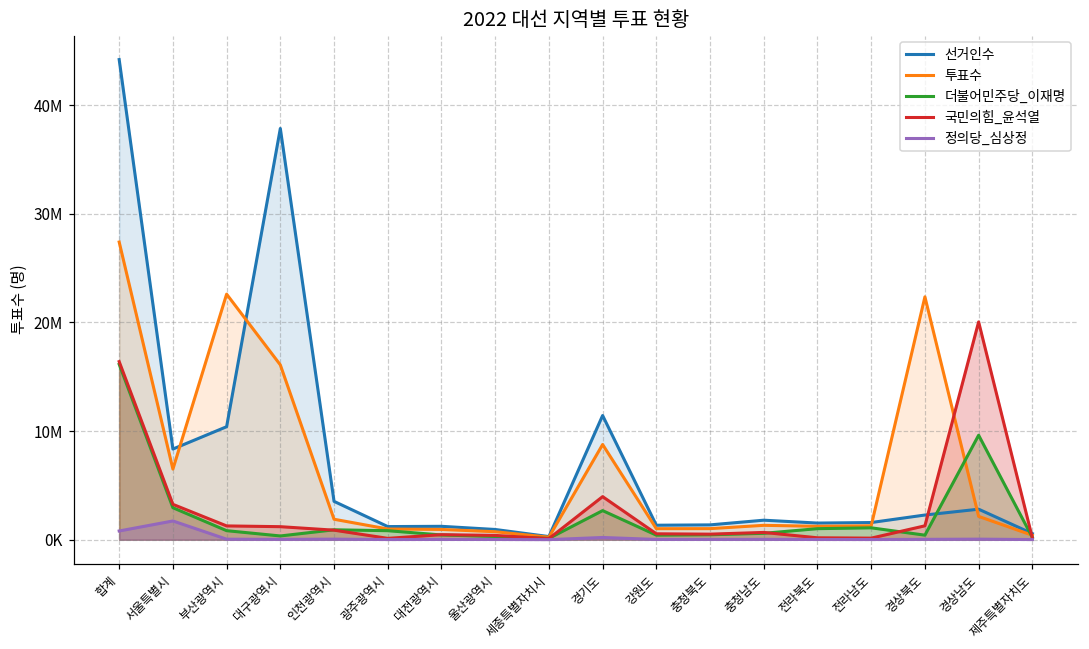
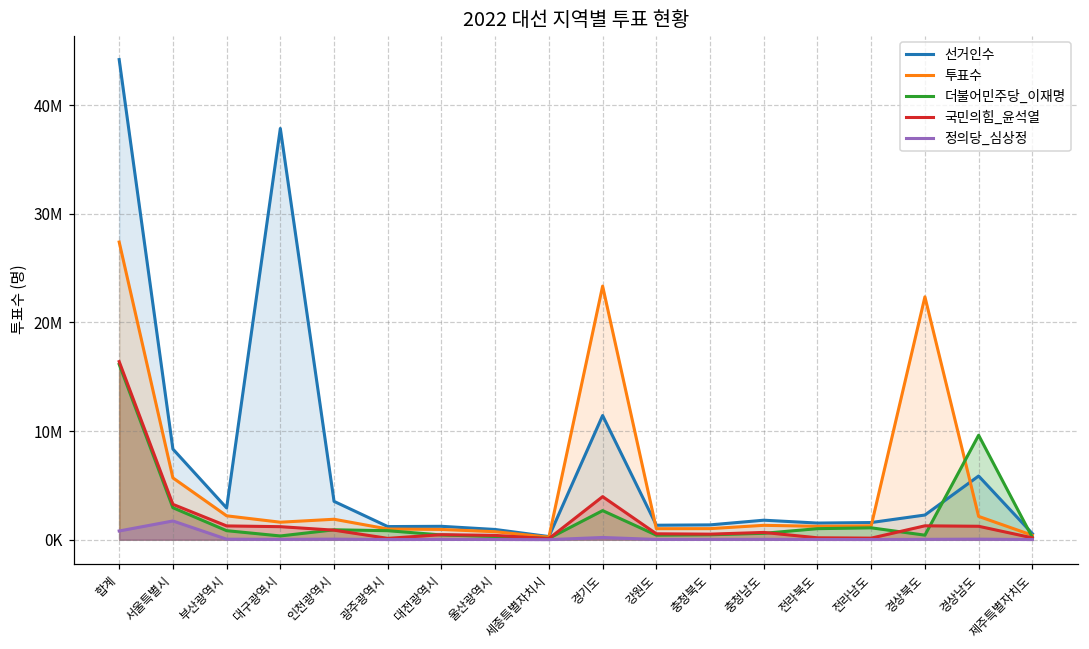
투표수, 서울특별시: 7000000 -> 6000000
선거인수, 부산광역시: 10000000 -> 3000000
투표수, 부산광역시: 23000000 -> 2000000
투표수, 대구광역시: 16000000 -> 2000000
투표수, 경기도: 9000000 -> 23000000
선거인수, 경상남도: 3000000 -> 6000000
국민의힘_윤석열, 경상남도: 20000000 -> 1000000
